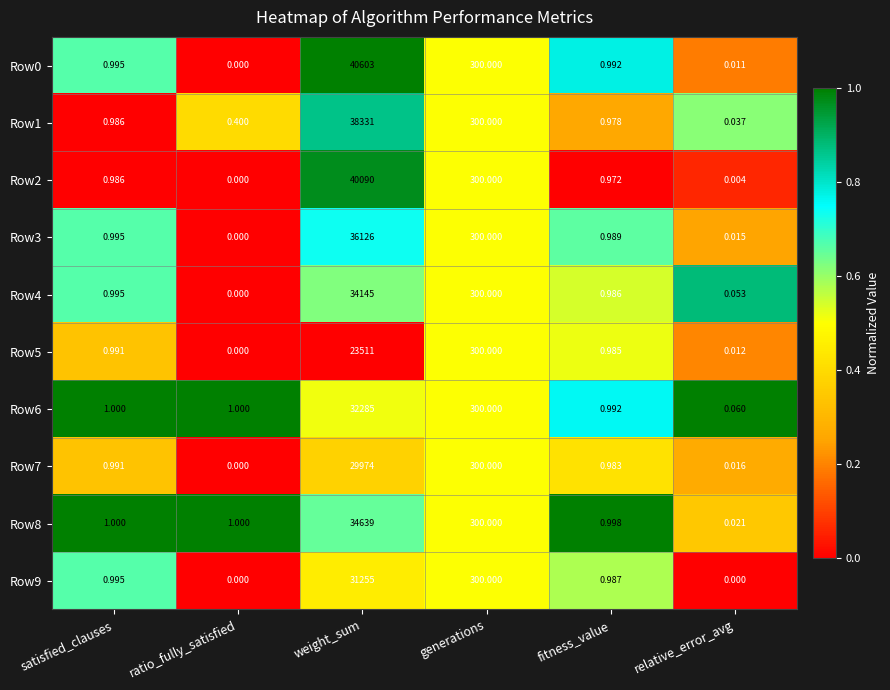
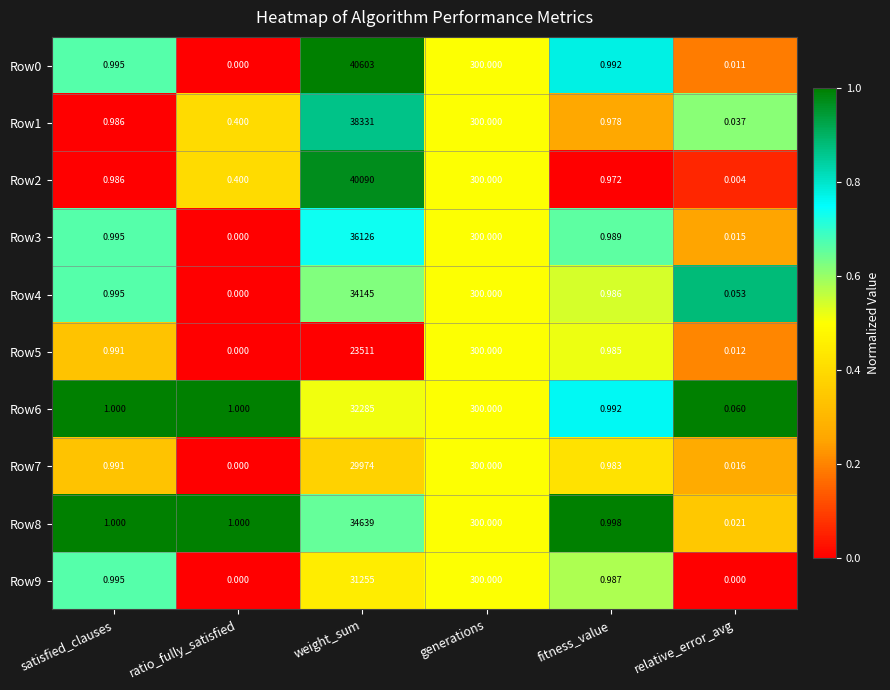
Row2, ratio_fully_satisfied: 0.000 -> 0.400
